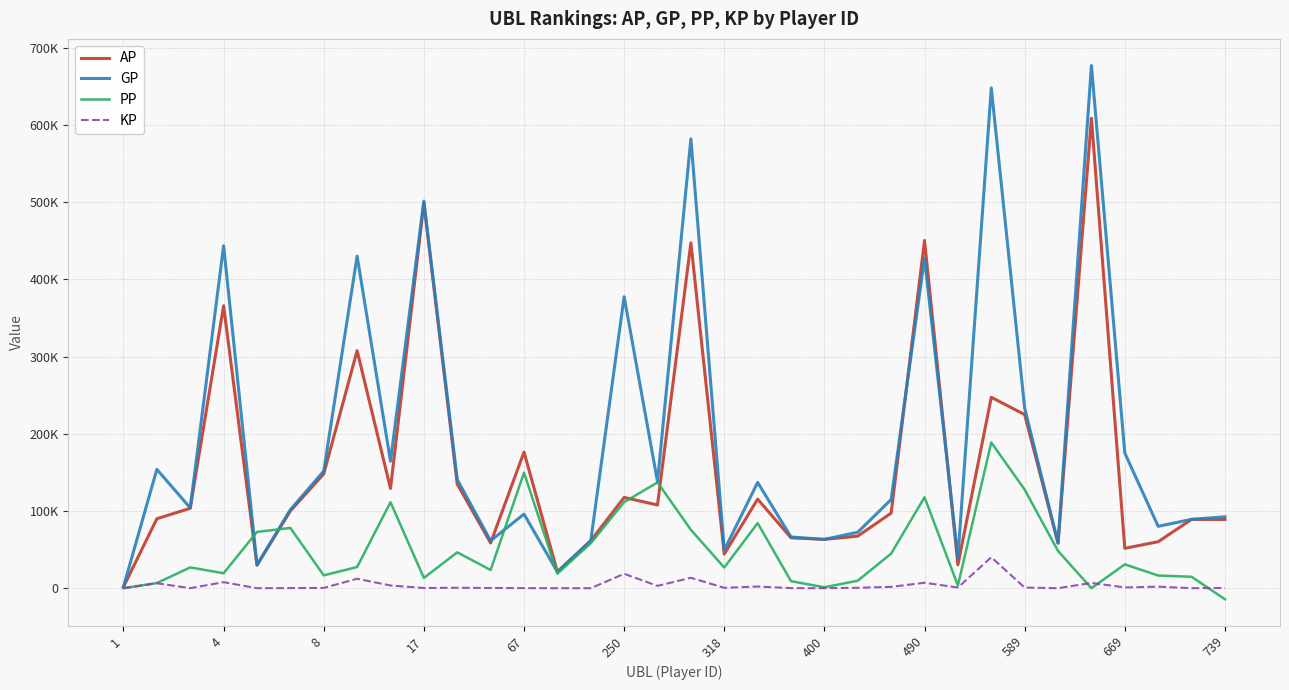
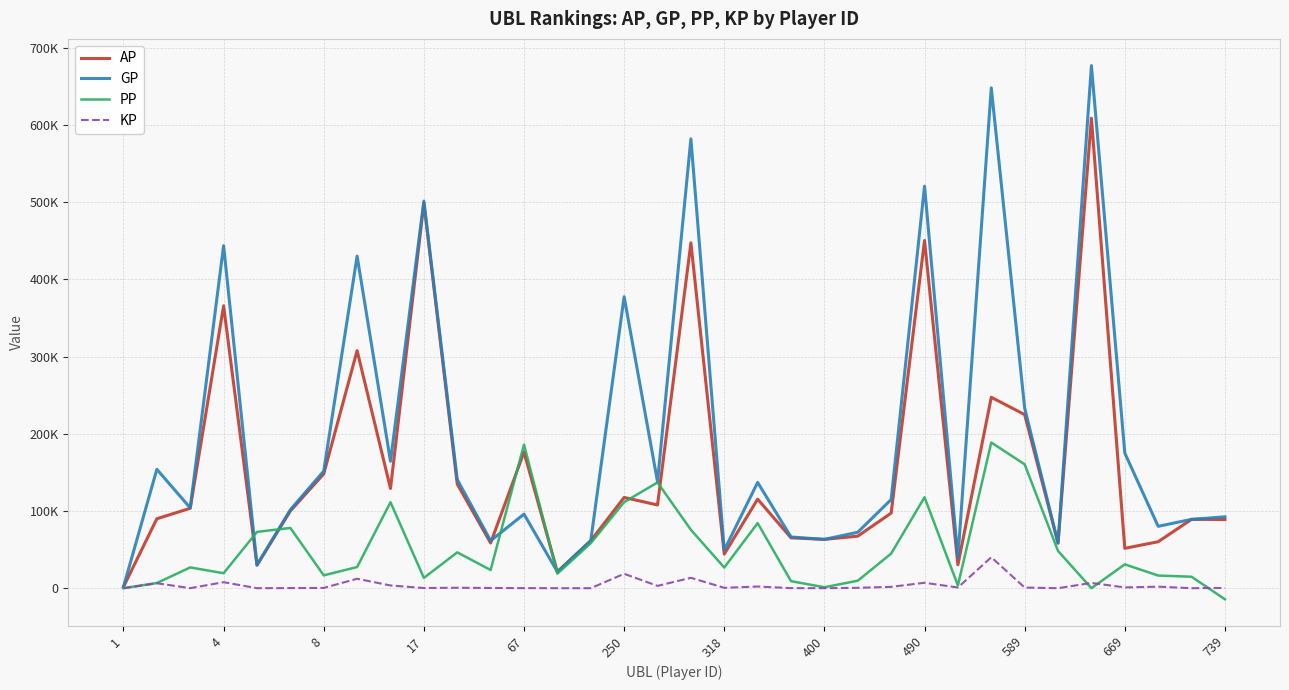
PP, 67: 150000 -> 190000
GP, 490: 430000 -> 520000
PP, 589: 130000 -> 160000
